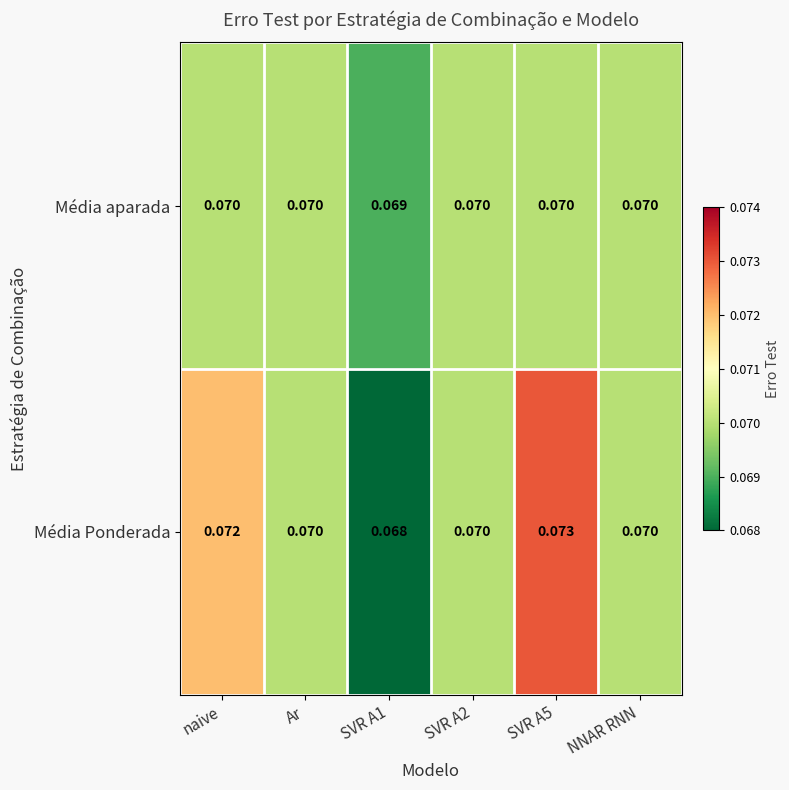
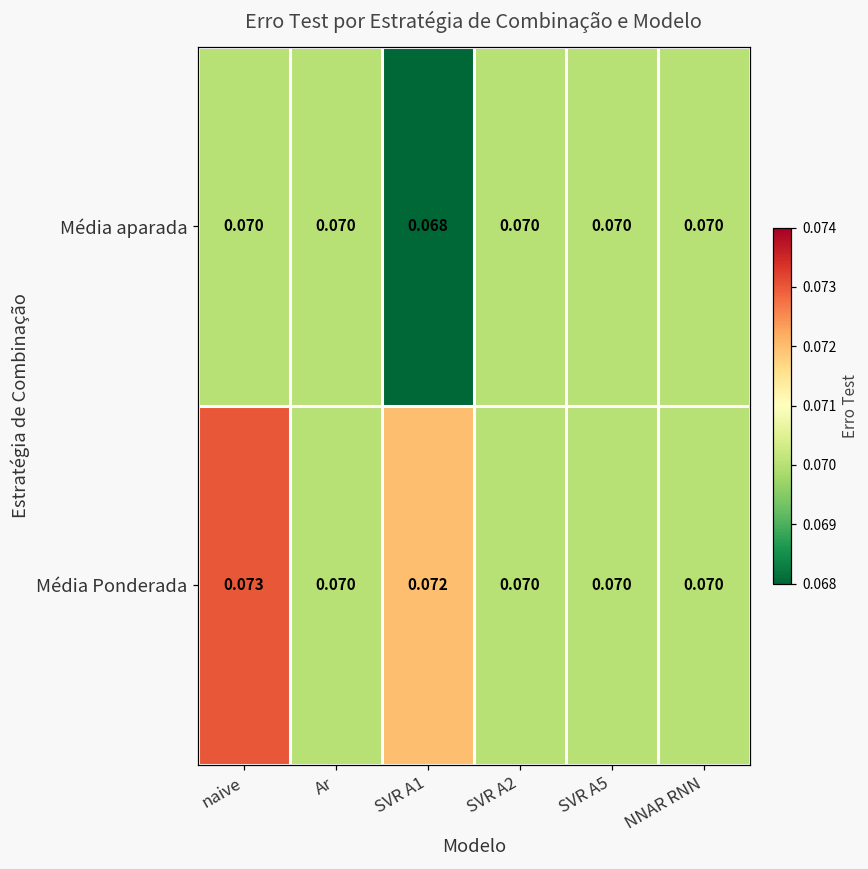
Média aparada, SVR A1: 0.069 -> 0.068
Média Ponderada, naive: 0.072 -> 0.073
Média Ponderada, SVR A1: 0.068 -> 0.072
Média Ponderada, SVR A5: 0.073 -> 0.070
